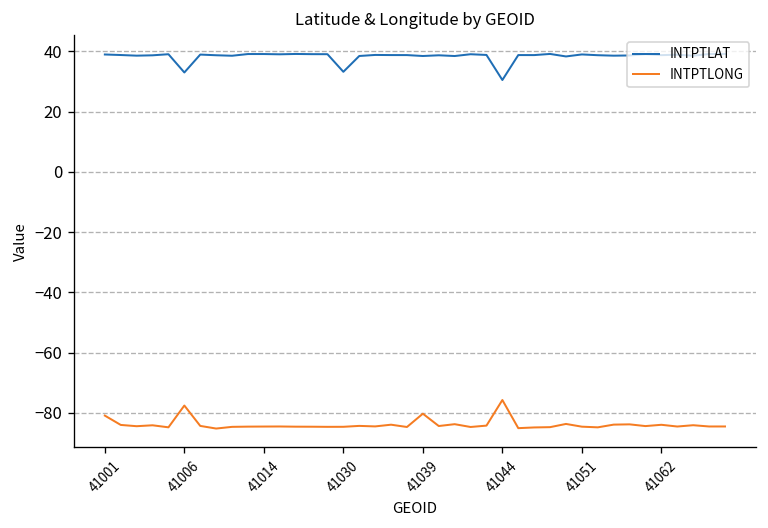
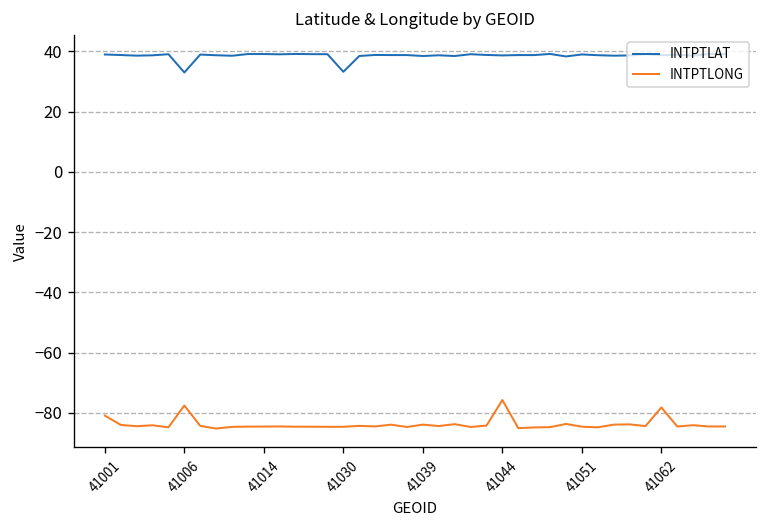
INTPTLONG, 41039: -80 -> -84
INTPTLAT, 41044: 30 -> 39
INTPTLONG, 41062: -84 -> -78
